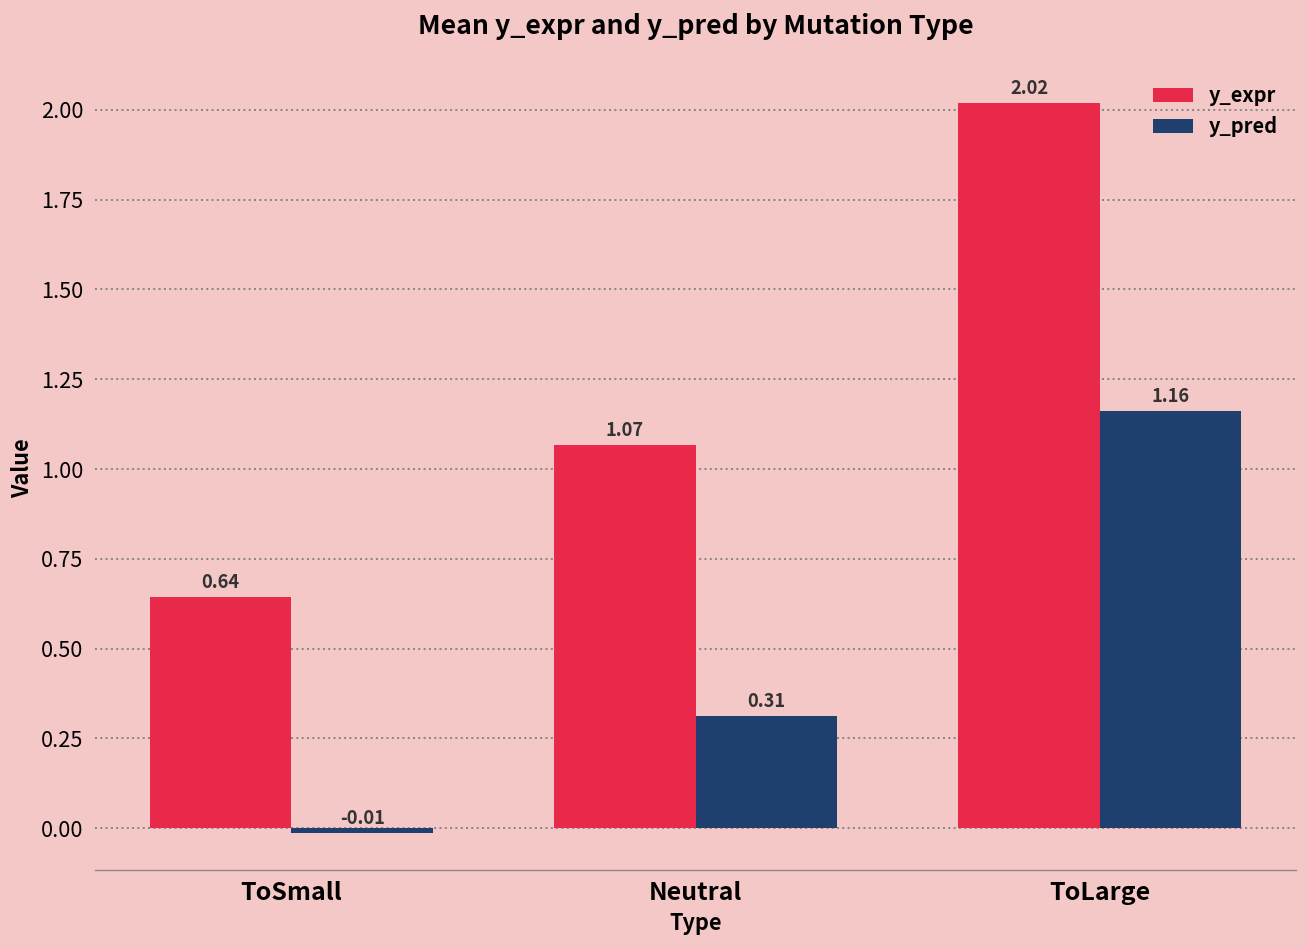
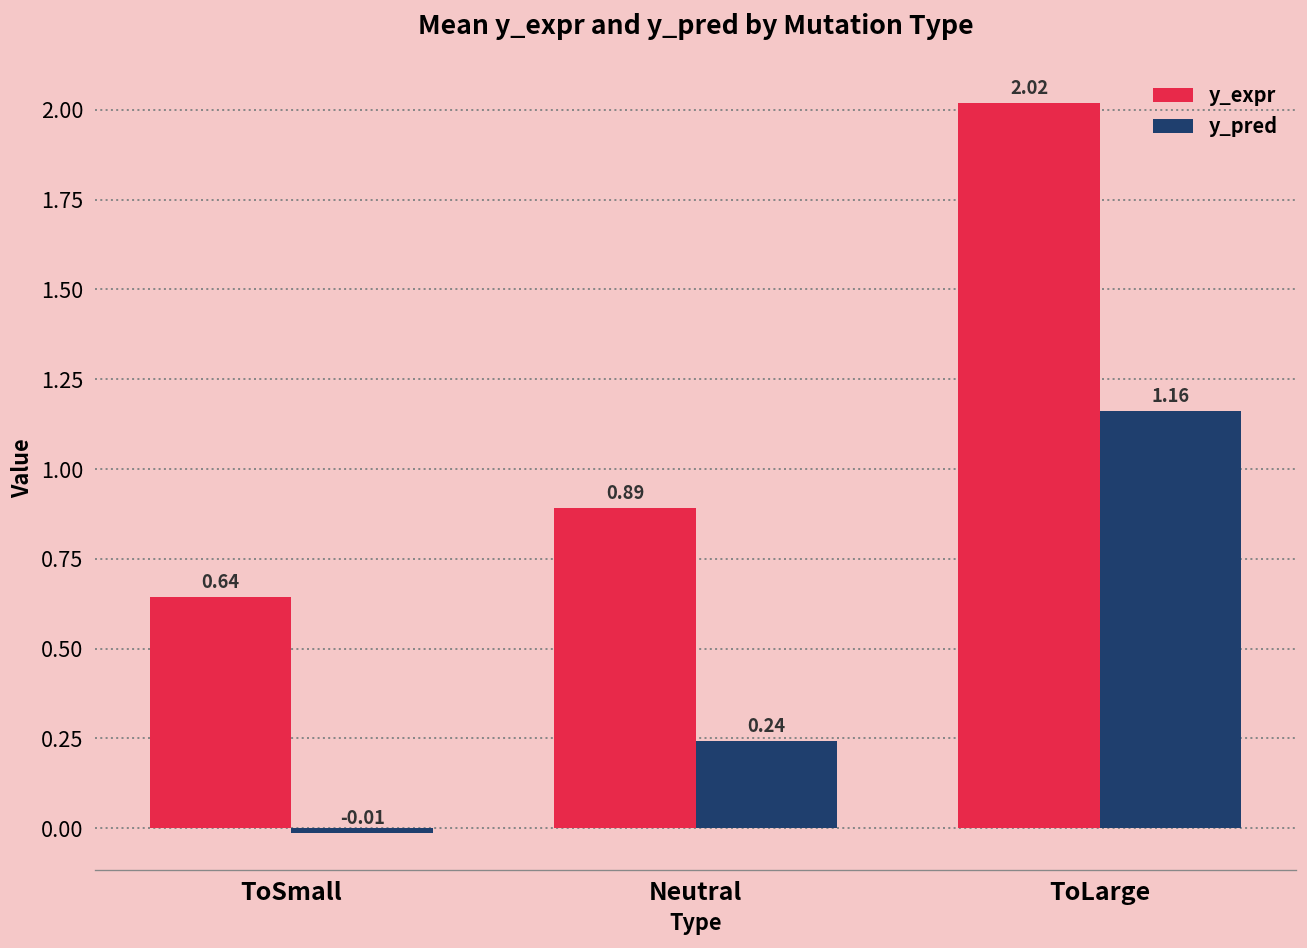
y_expr, Neutral: 1.07 -> 0.89
y_pred, Neutral: 0.31 -> 0.24
